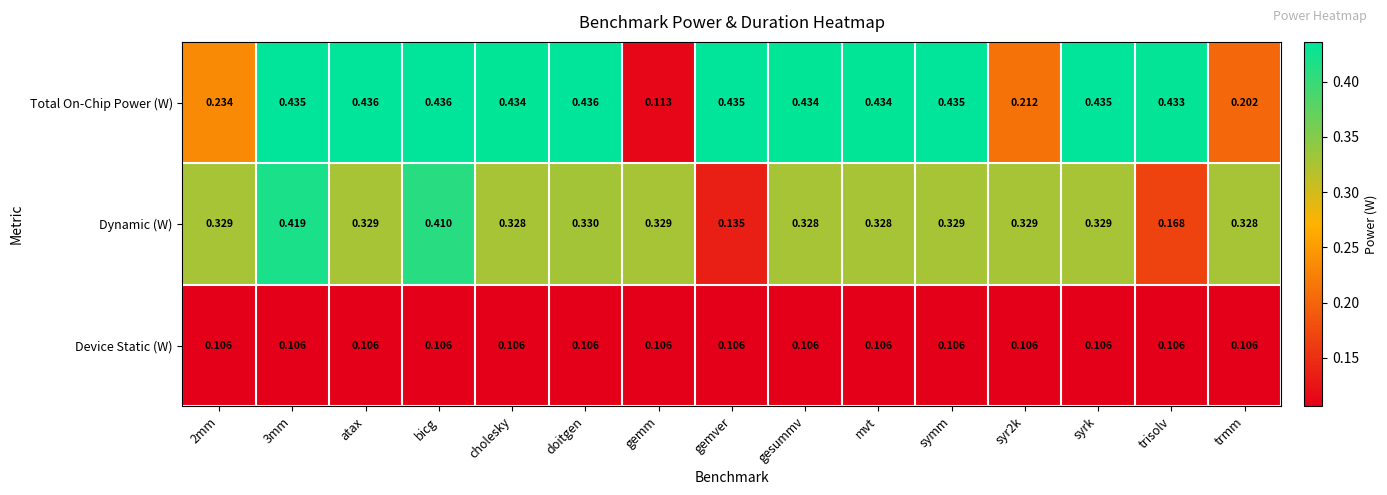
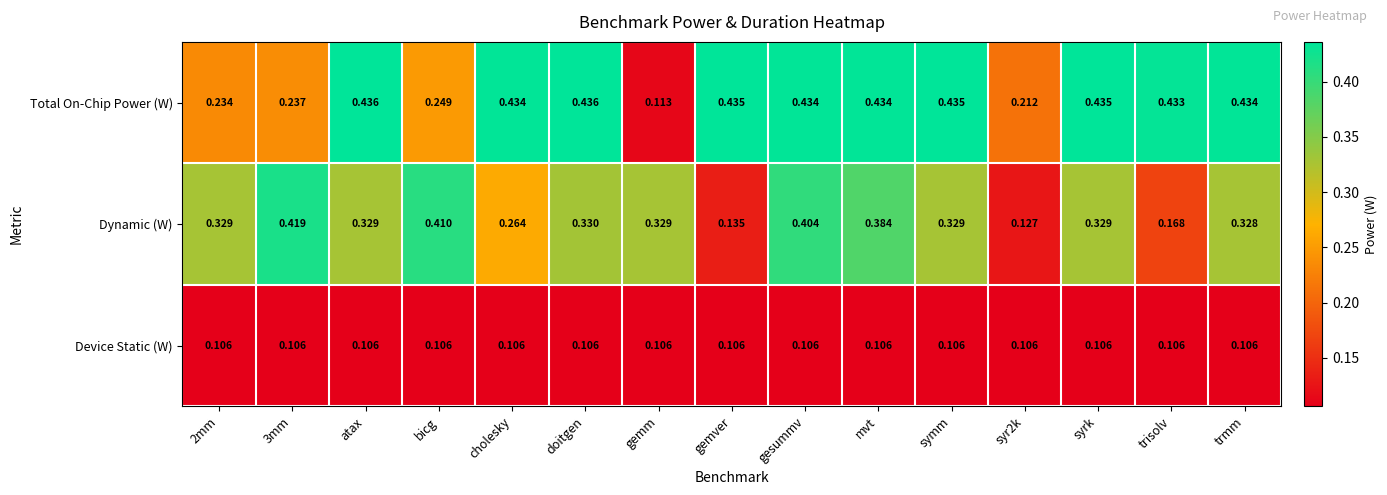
Total On-Chip Power (W), 3mm: 0.435 -> 0.237
Total On-Chip Power (W), bicg: 0.436 -> 0.249
Total On-Chip Power (W), trmm: 0.202 -> 0.434
Dynamic (W), cholesky: 0.328 -> 0.264
Dynamic (W), gesummv: 0.328 -> 0.404
Dynamic (W), mvt: 0.328 -> 0.384
Dynamic (W), syr2k: 0.329 -> 0.127
